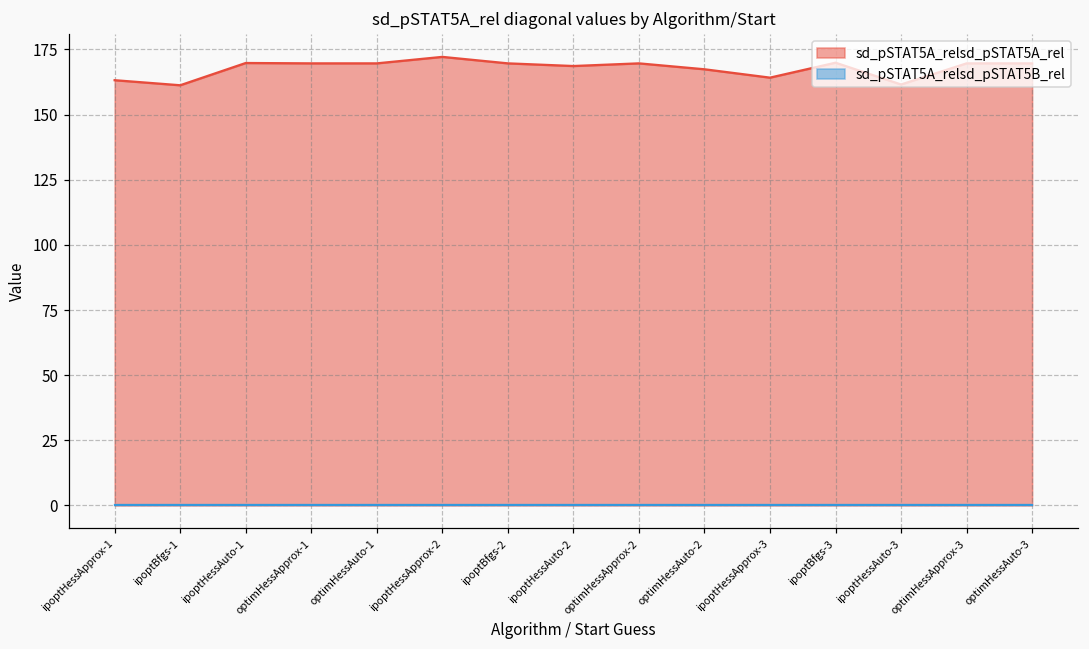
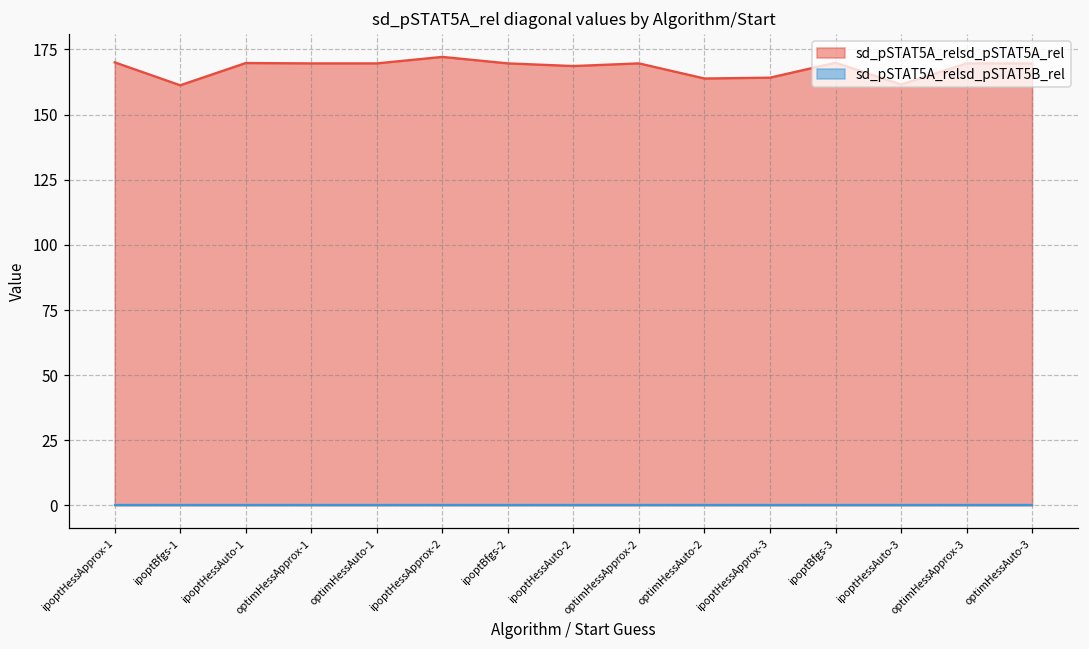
sd_pSTAT5A_relsd_pSTAT5A_rel, ipoptHessApprox-1: 163 -> 170
sd_pSTAT5A_relsd_pSTAT5A_rel, optimHessAuto-2: 167 -> 164
